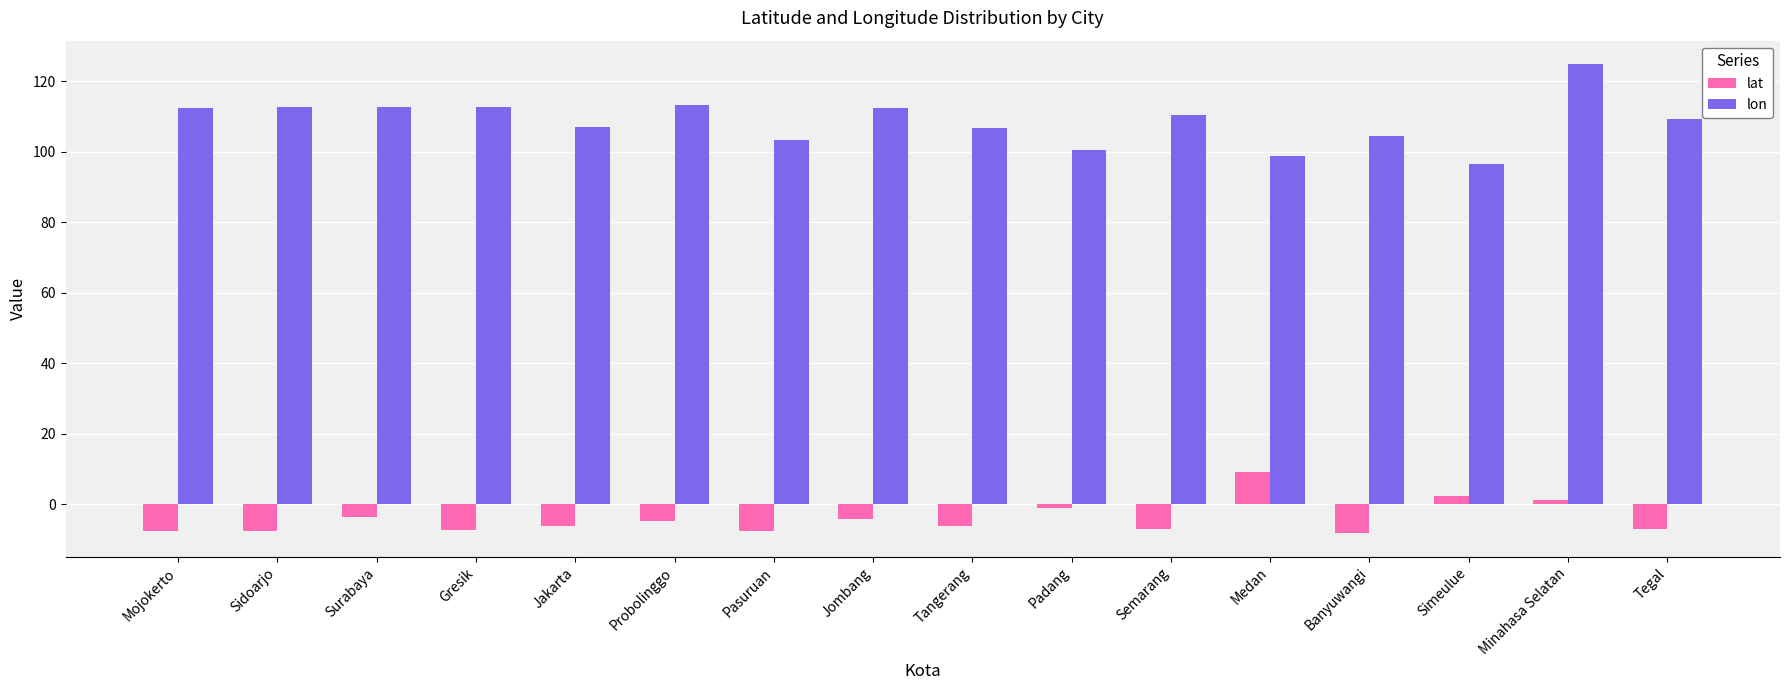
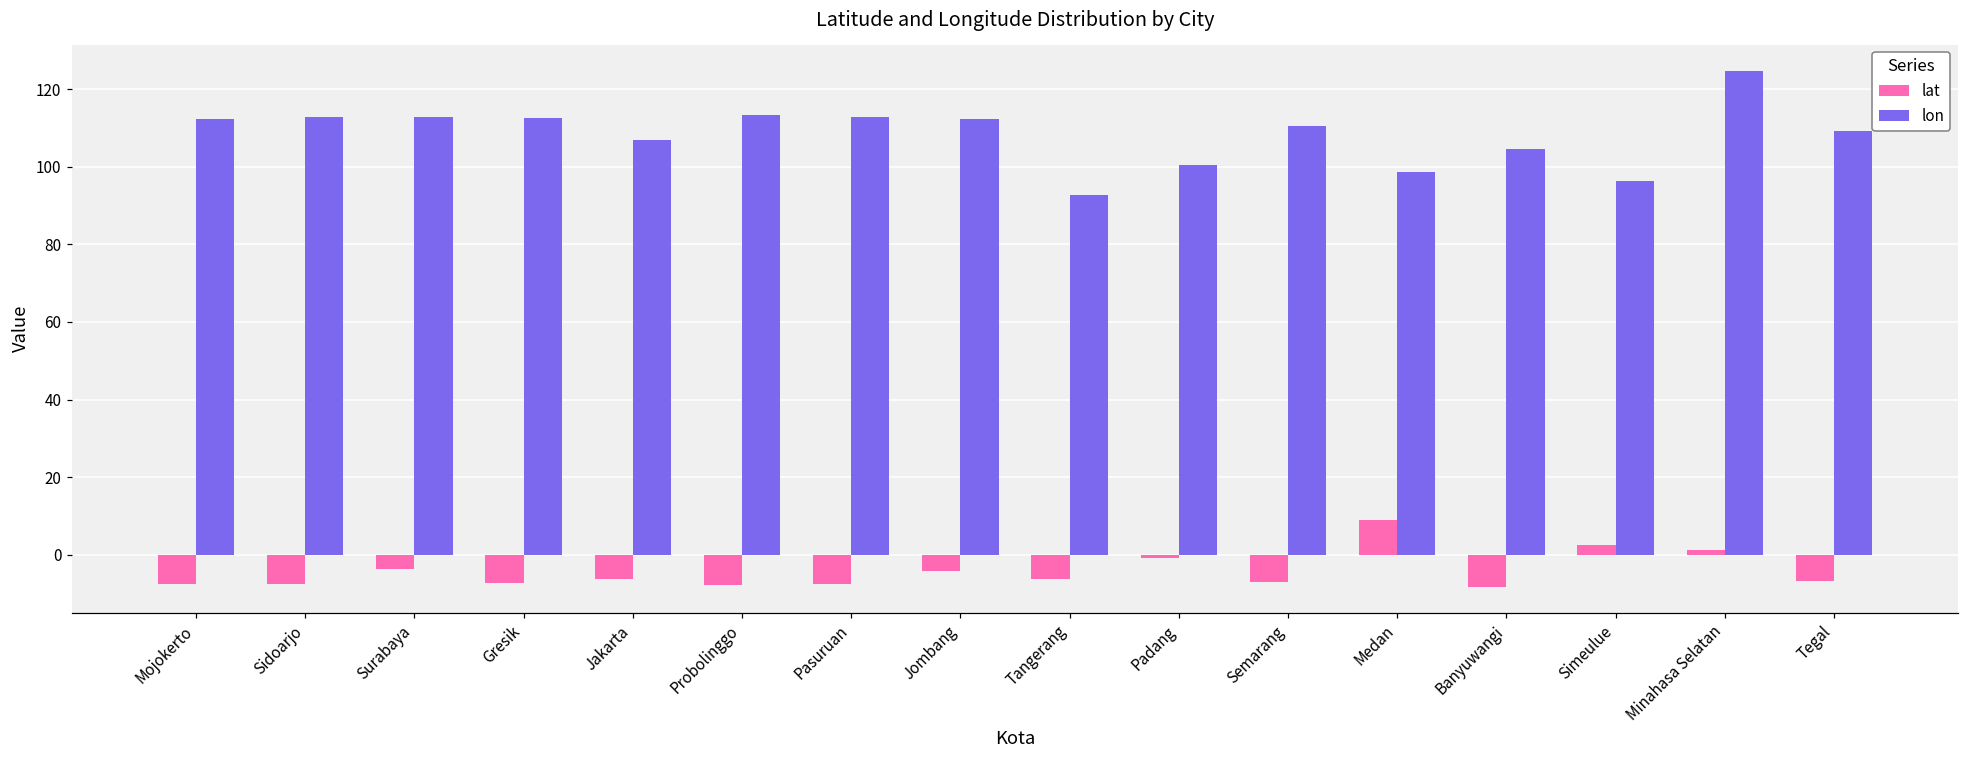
lat, Probolinggo: -5 -> -8
lon, Pasuruan: 103 -> 113
lon, Tangerang: 107 -> 93
